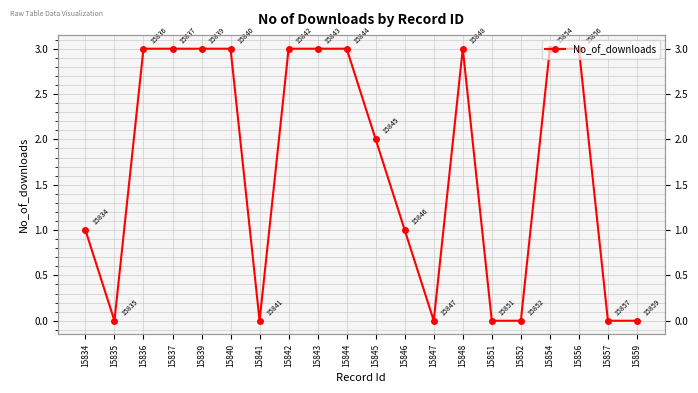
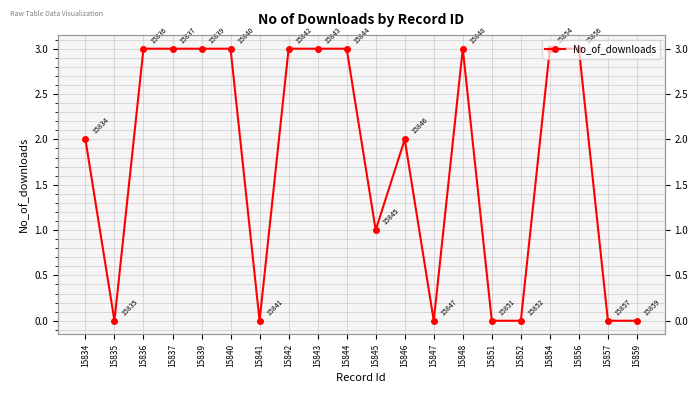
15834: 1 -> 2
15845: 2 -> 1
15846: 1 -> 2
